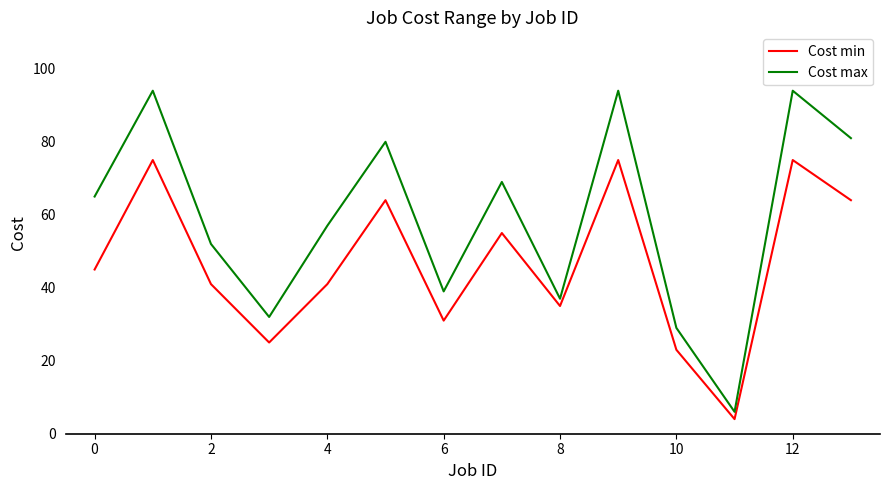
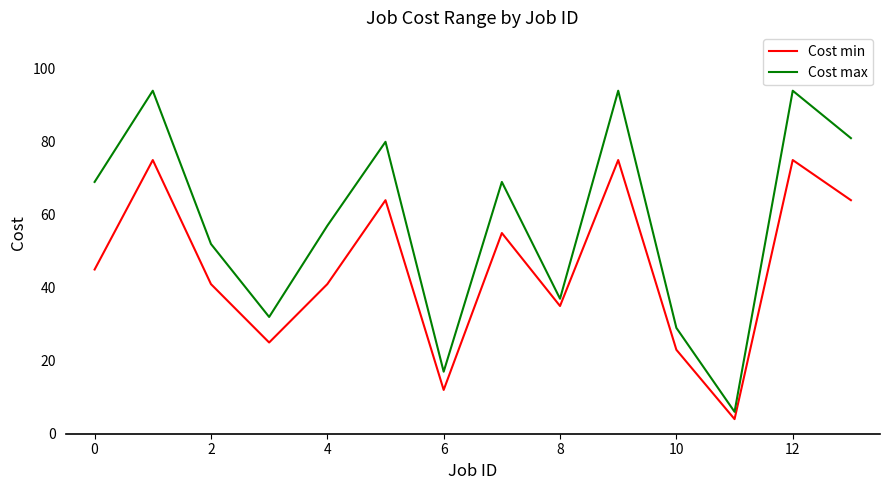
Cost max, 0: 65 -> 69
Cost min, 6: 31 -> 12
Cost max, 6: 39 -> 17
